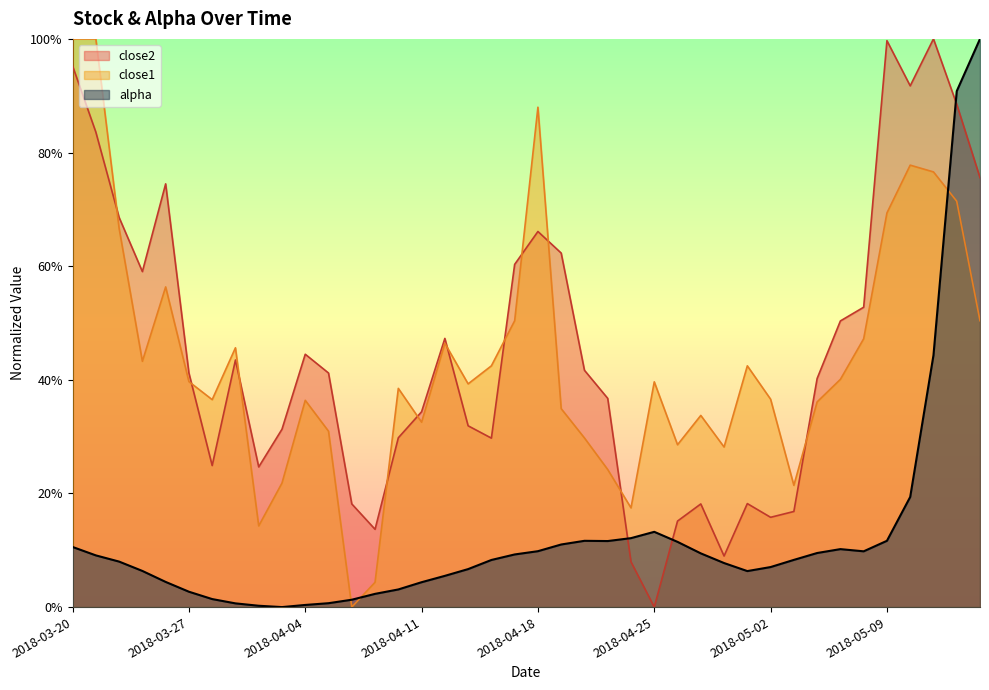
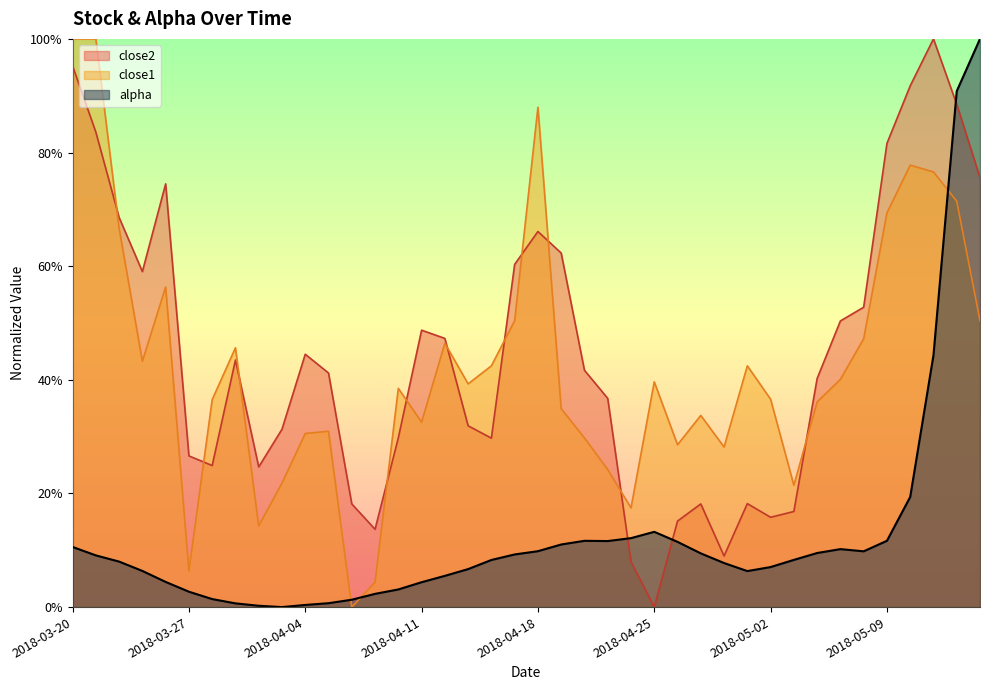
close2, 2018-03-27: 41% -> 27%
close1, 2018-03-27: 40% -> 6%
close1, 2018-04-04: 36% -> 31%
close2, 2018-04-11: 34% -> 49%
close2, 2018-05-09: 100% -> 82%
